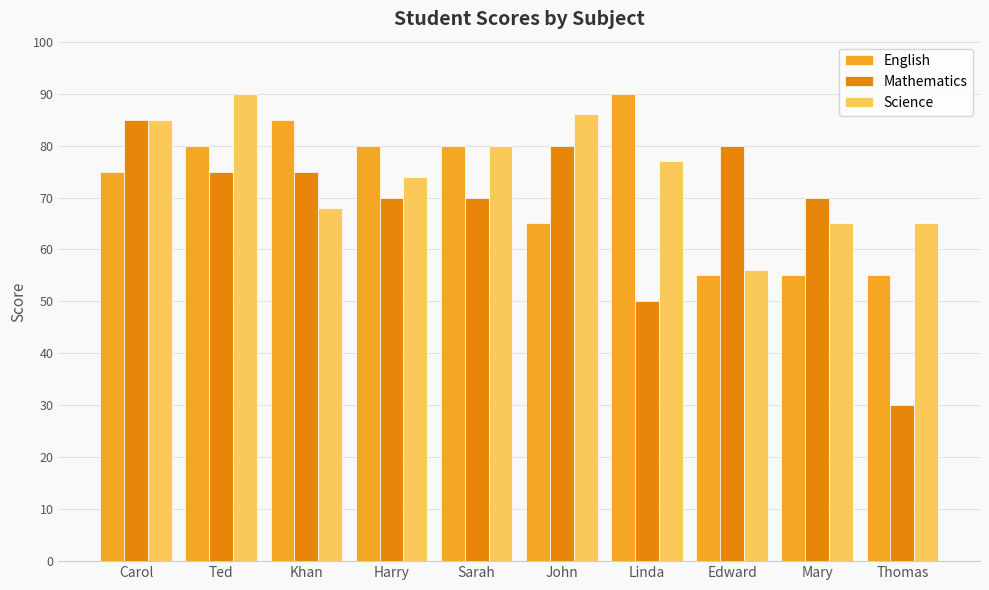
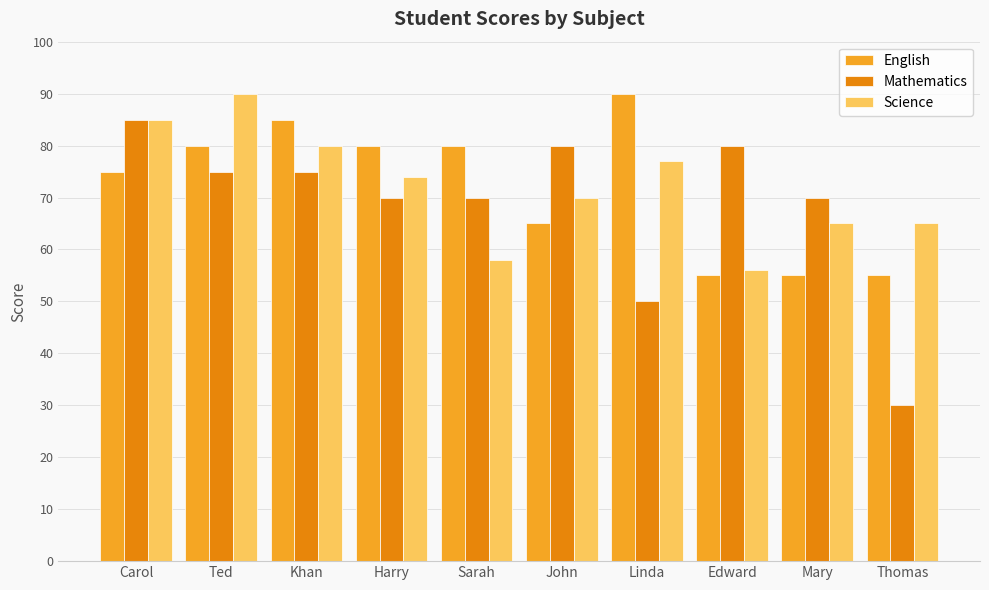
Science, Khan: 68 -> 80
Science, Sarah: 80 -> 58
Science, John: 86 -> 70
